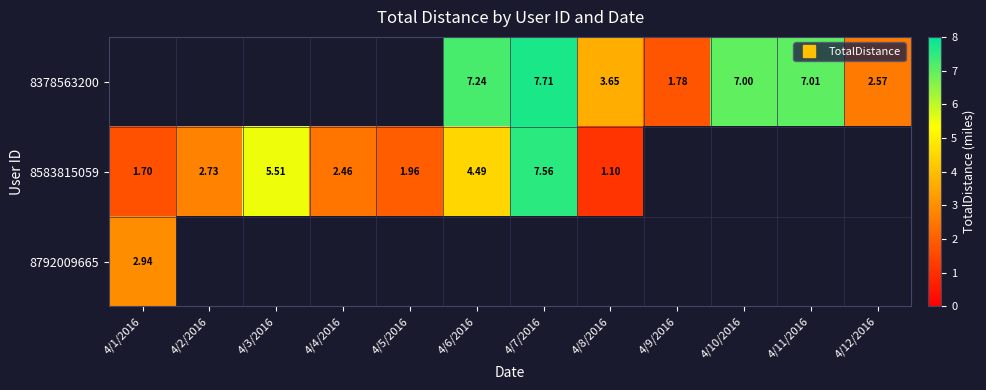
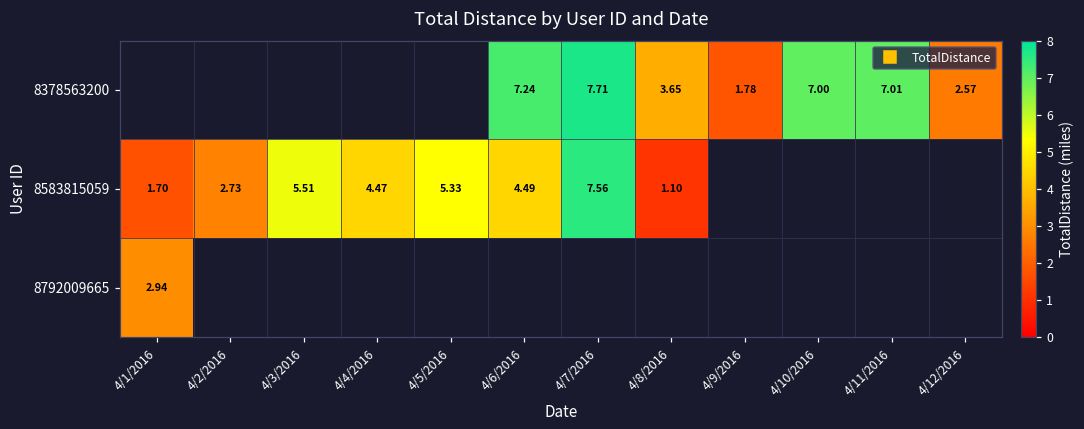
8583815059, 4/4/2016: 2.46 -> 4.47
8583815059, 4/5/2016: 1.96 -> 5.33
